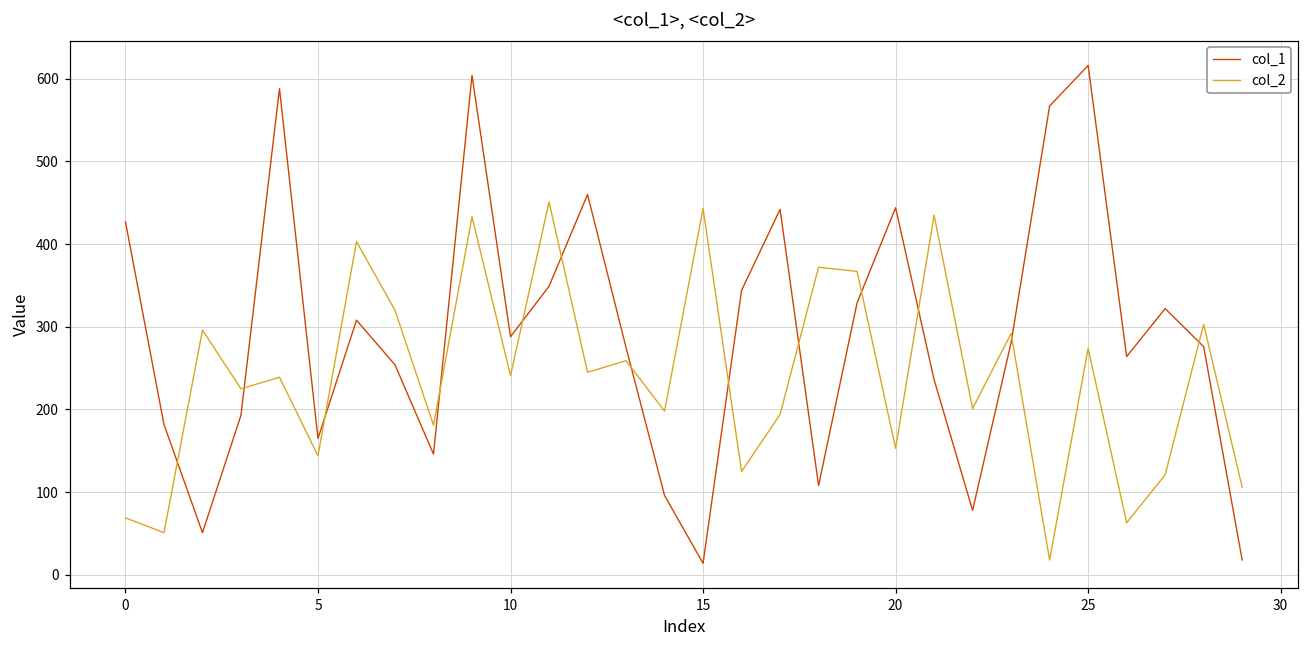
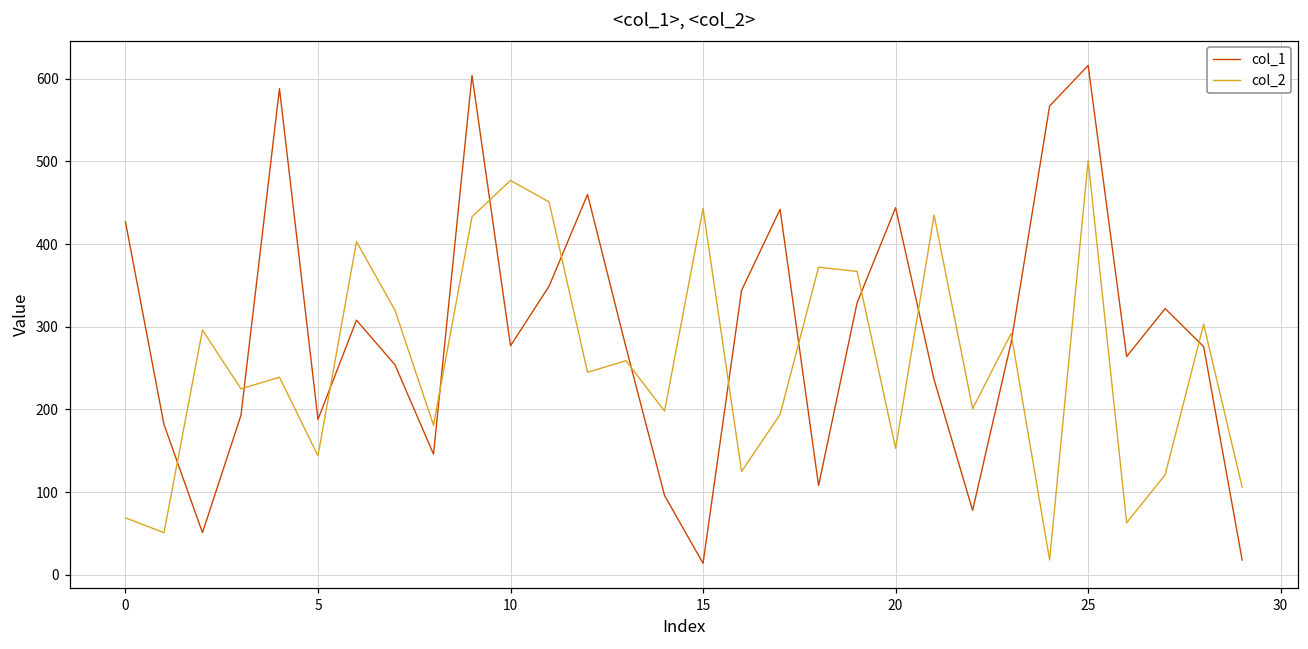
col_1, 5: 170 -> 190
col_1, 10: 290 -> 280
col_2, 10: 240 -> 480
col_2, 25: 270 -> 500
